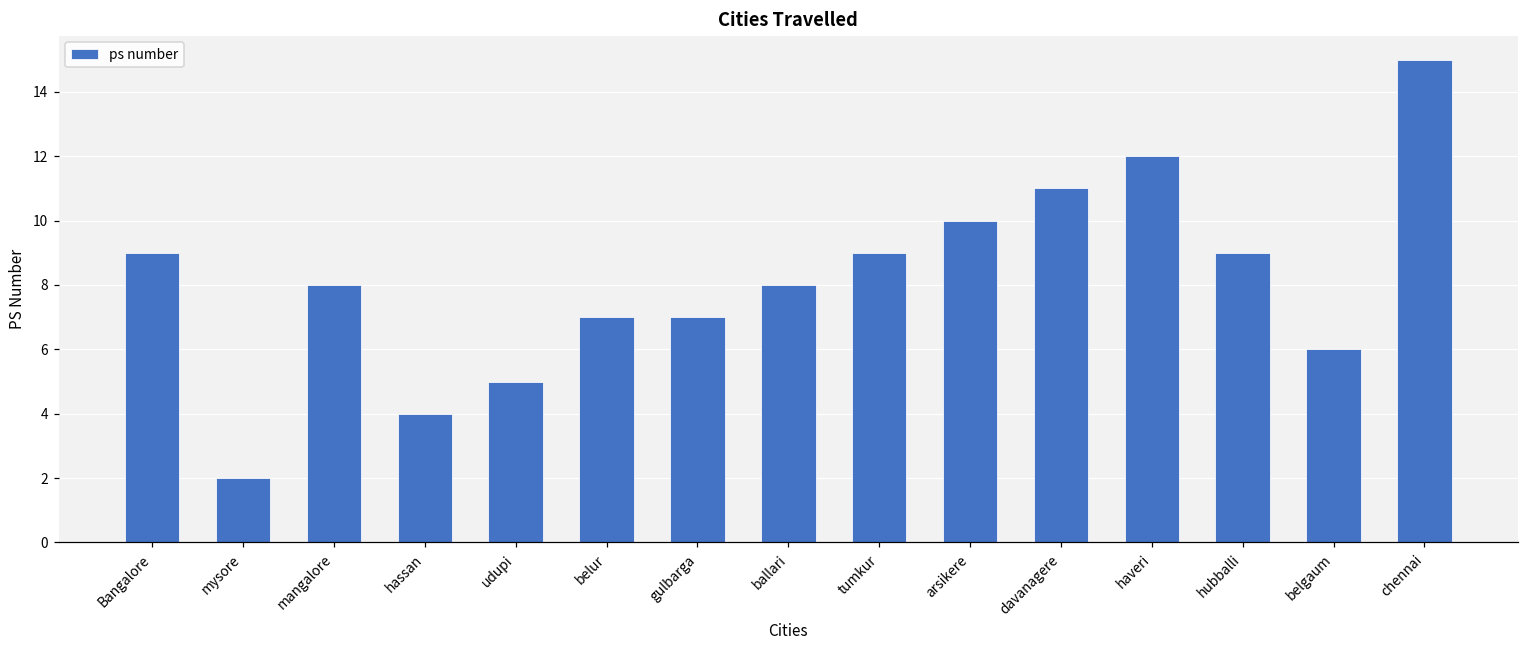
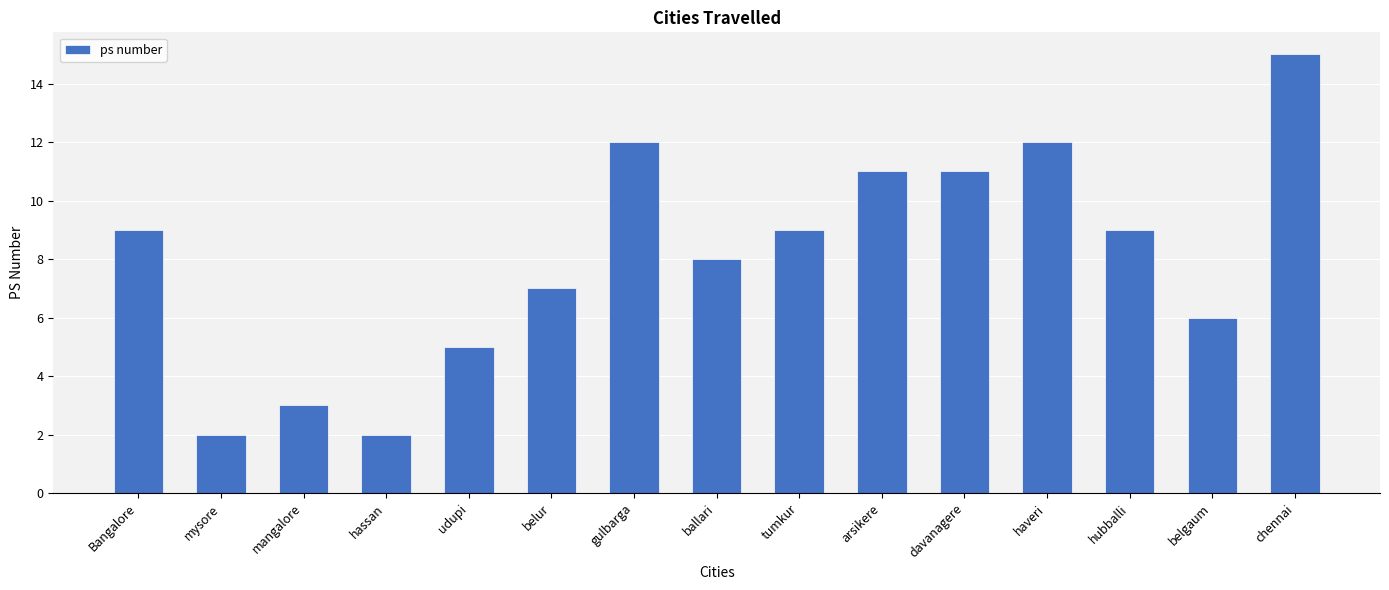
mangalore: 8 -> 3
hassan: 4 -> 2
gulbarga: 7 -> 12
arsikere: 10 -> 11
